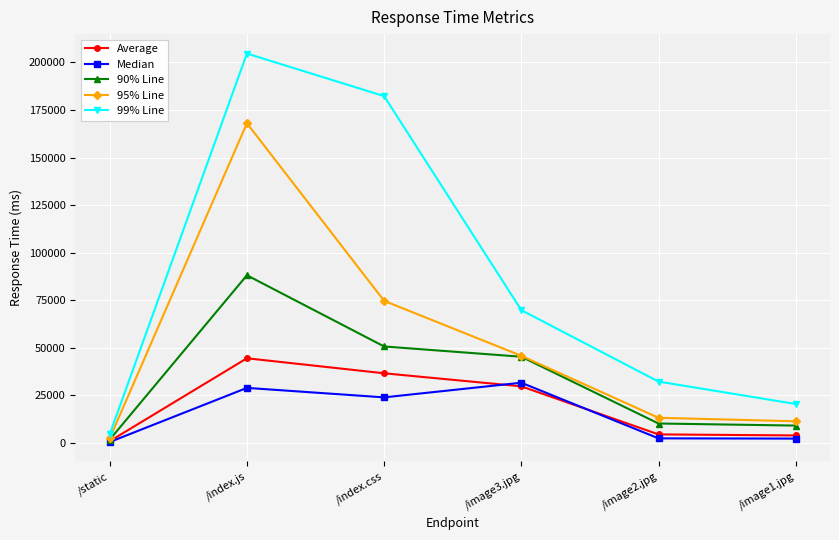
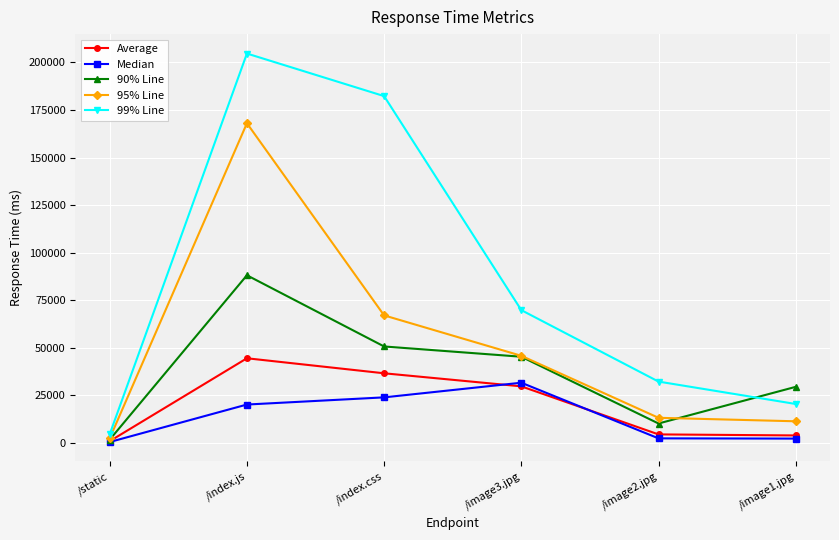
Median, /index.js: 29000 -> 20000
95% Line, /index.css: 75000 -> 67000
90% Line, /image1.jpg: 9000 -> 29000
